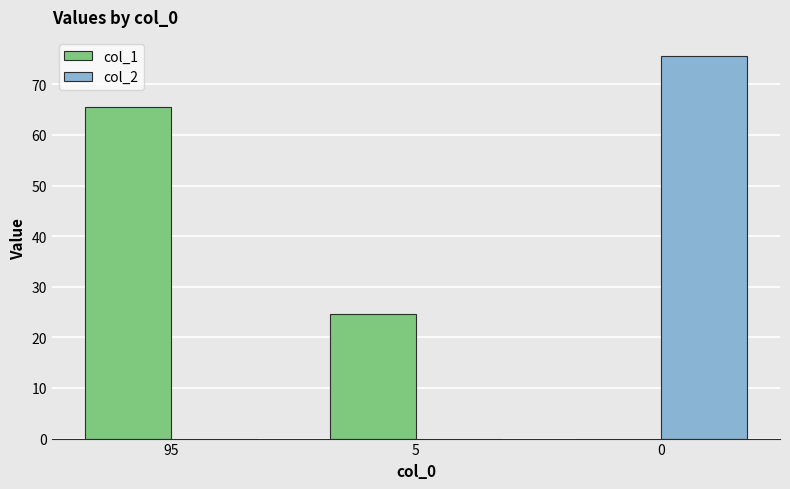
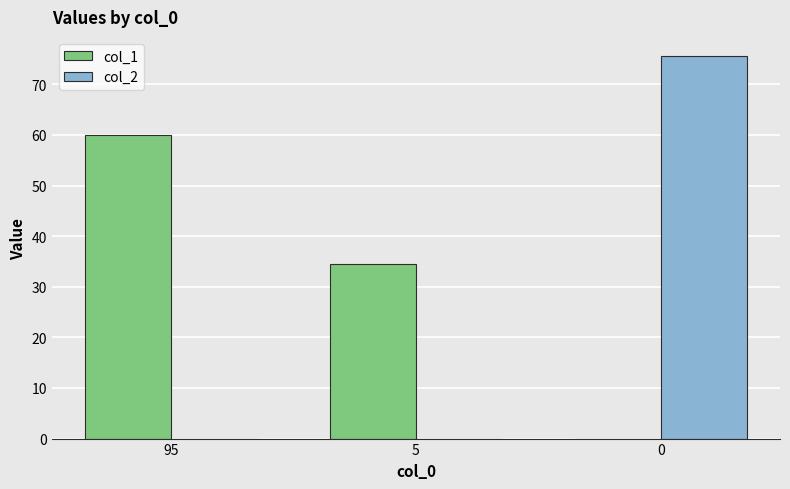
col_1, 95: 66 -> 60
col_1, 5: 25 -> 35
